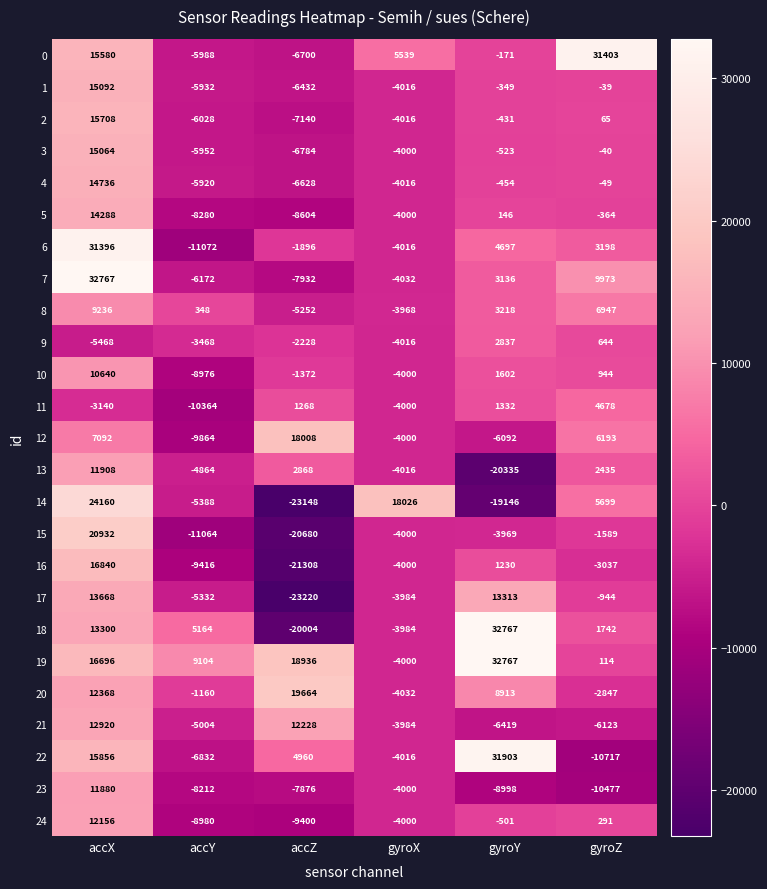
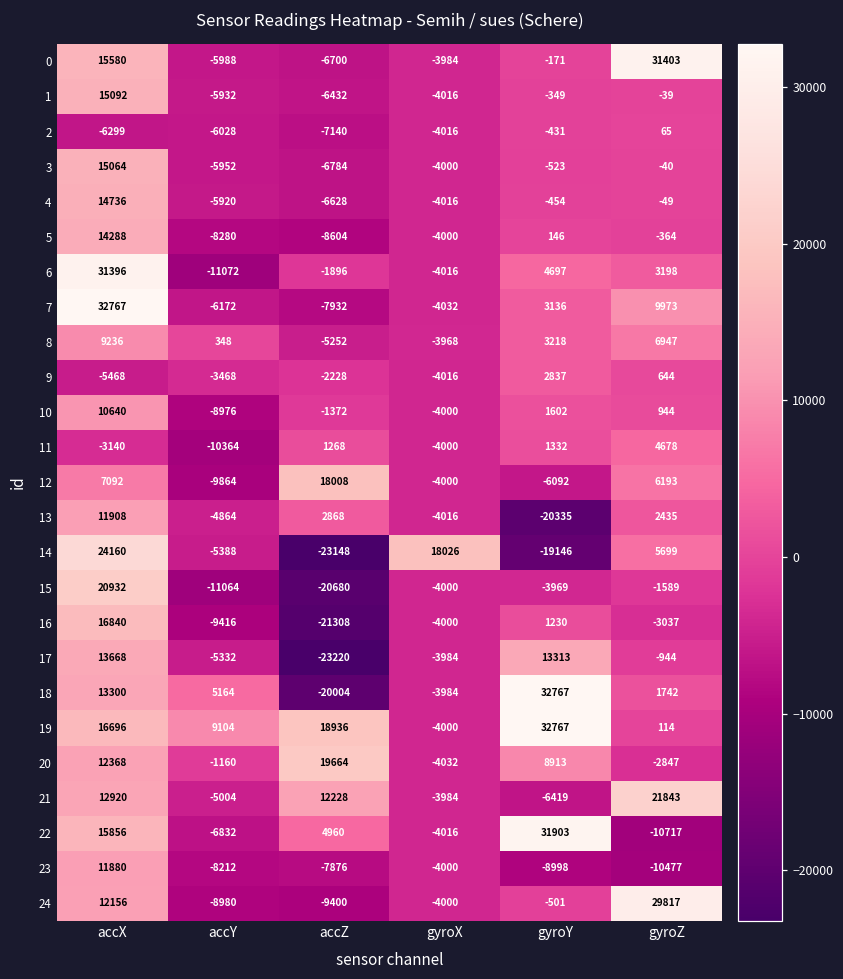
0, gyroX: 5539 -> -3984
2, accX: 15708 -> -6299
21, gyroZ: -6123 -> 21843
24, gyroZ: 291 -> 29817
